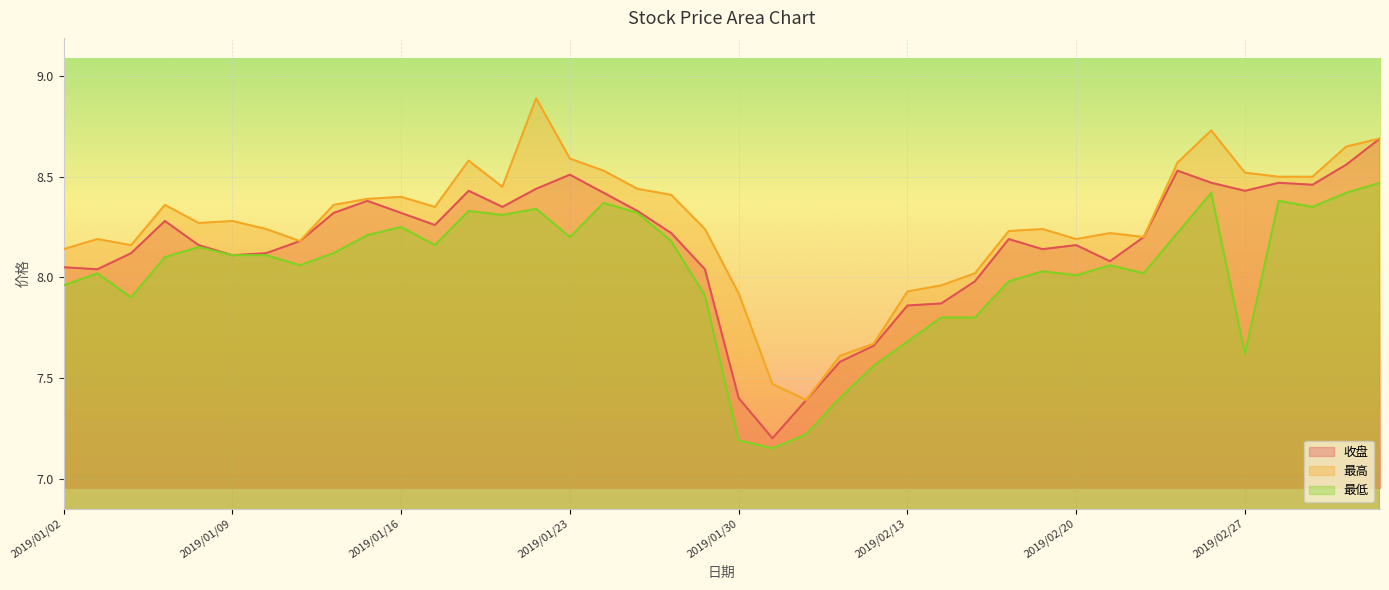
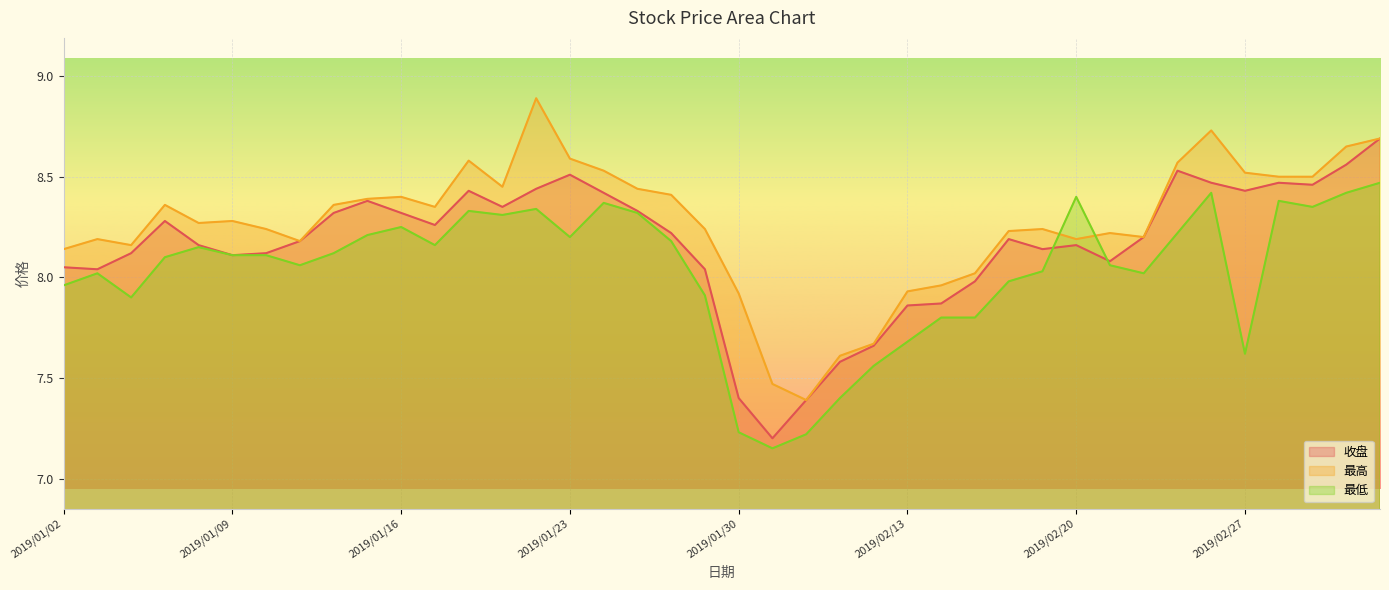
最低, 2019/01/30: 7.19 -> 7.23
最低, 2019/02/20: 8.01 -> 8.40
